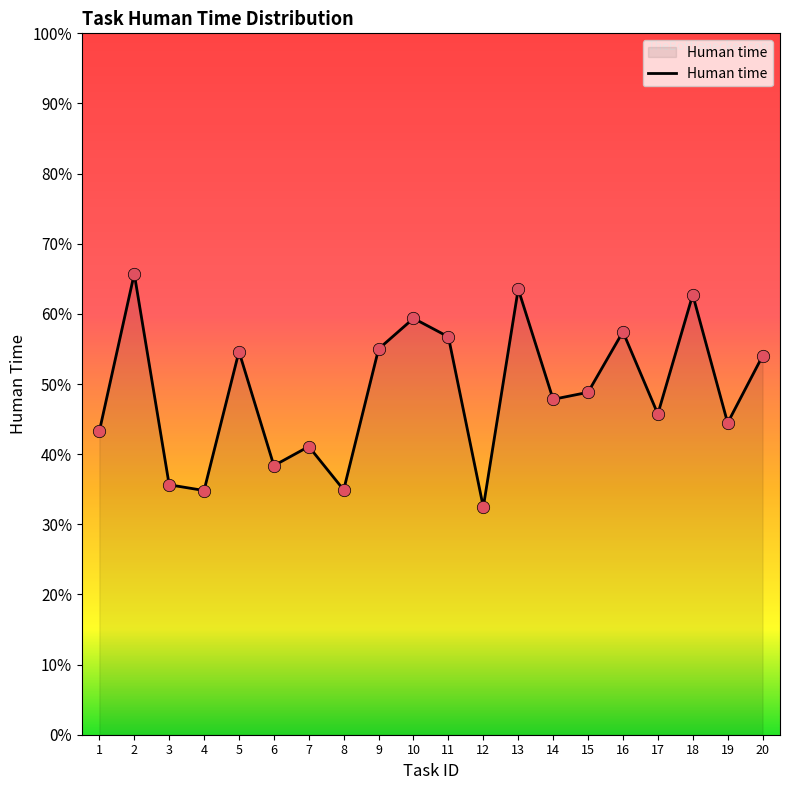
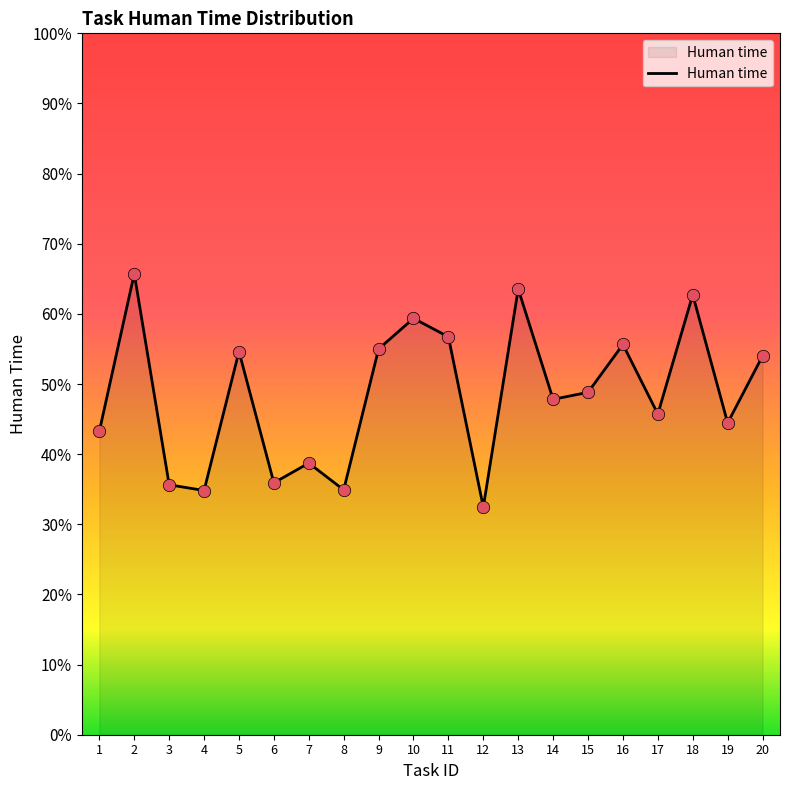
6: 38% -> 36%
7: 41% -> 39%
16: 57% -> 56%
